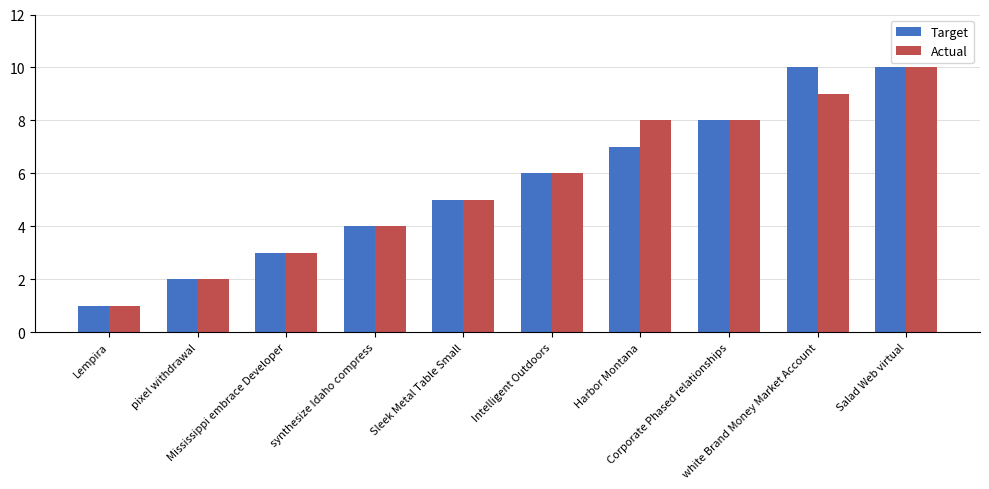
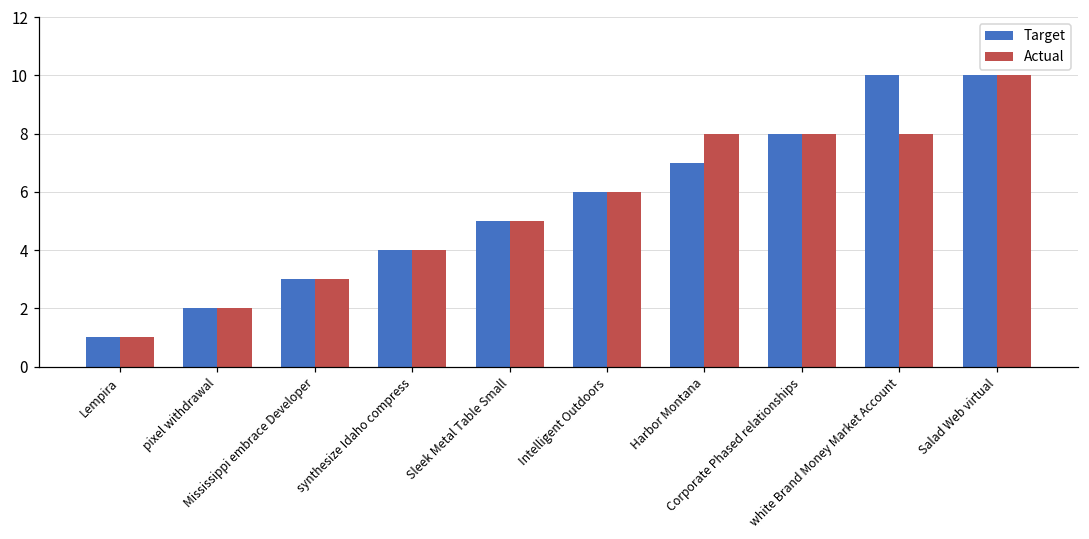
Actual, white Brand Money Market Account: 9 -> 8
